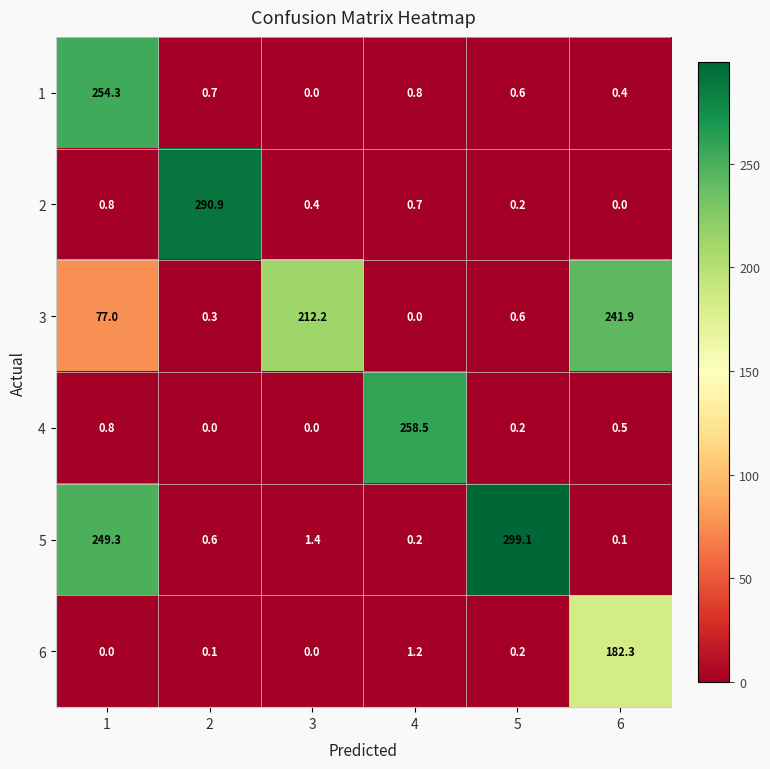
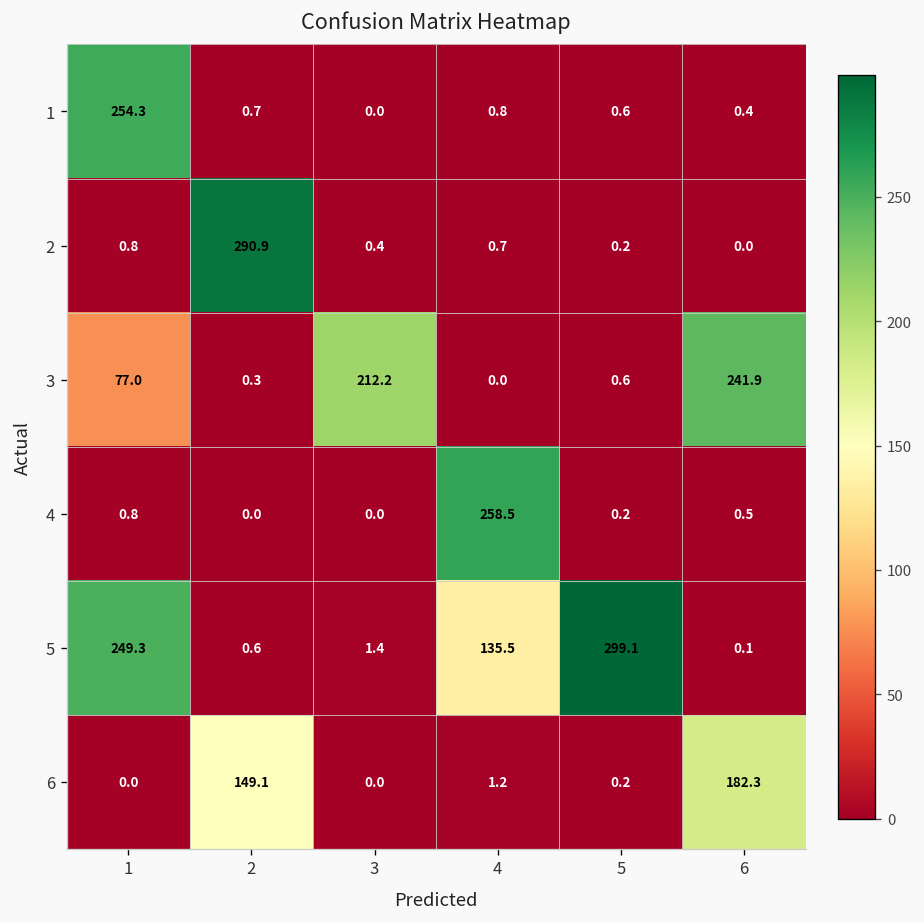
5, 4: 0.2 -> 135.5
6, 2: 0.1 -> 149.1
